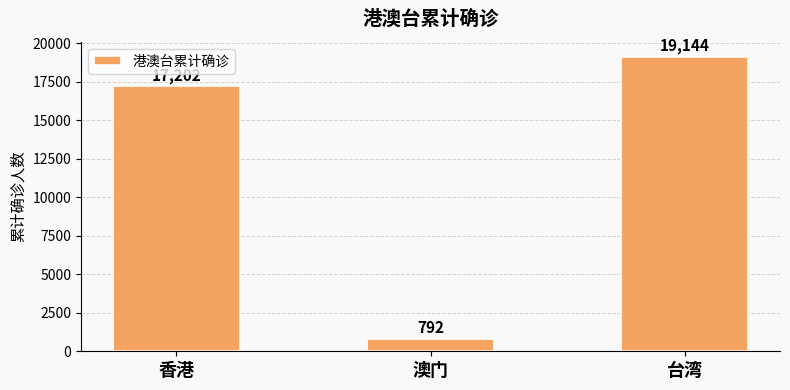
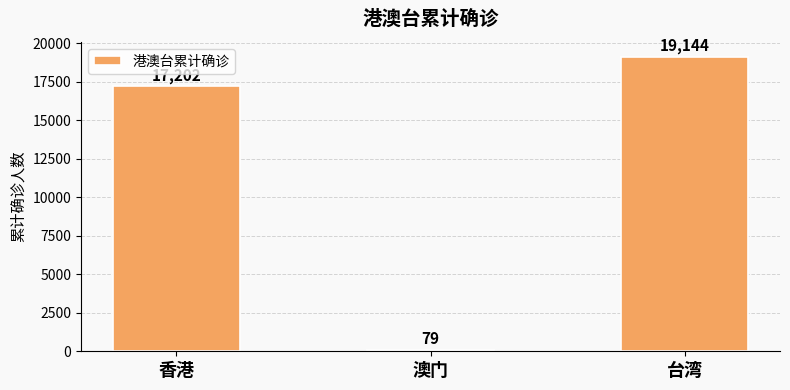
澳门: 792 -> 79
